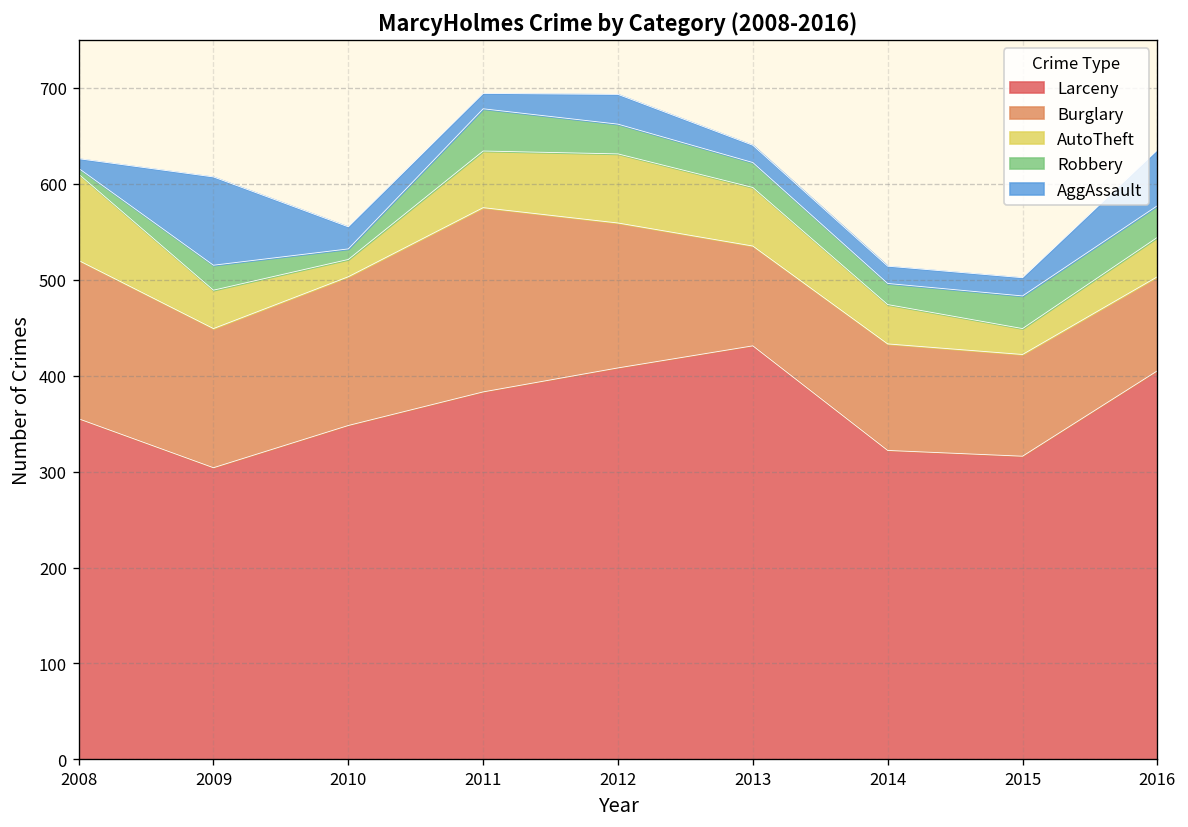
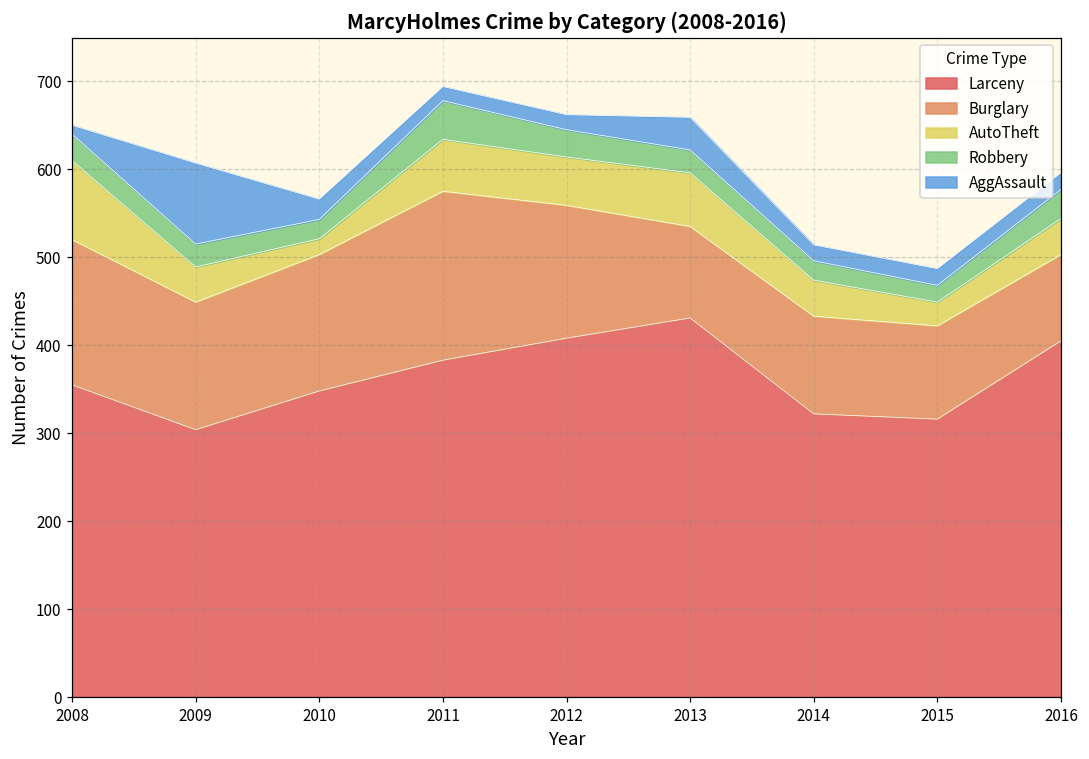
Robbery, 2008: 10 -> 30
Robbery, 2010: 10 -> 20
AutoTheft, 2012: 70 -> 60
AggAssault, 2012: 30 -> 20
AggAssault, 2013: 20 -> 40
Robbery, 2015: 30 -> 20
AggAssault, 2016: 60 -> 20
